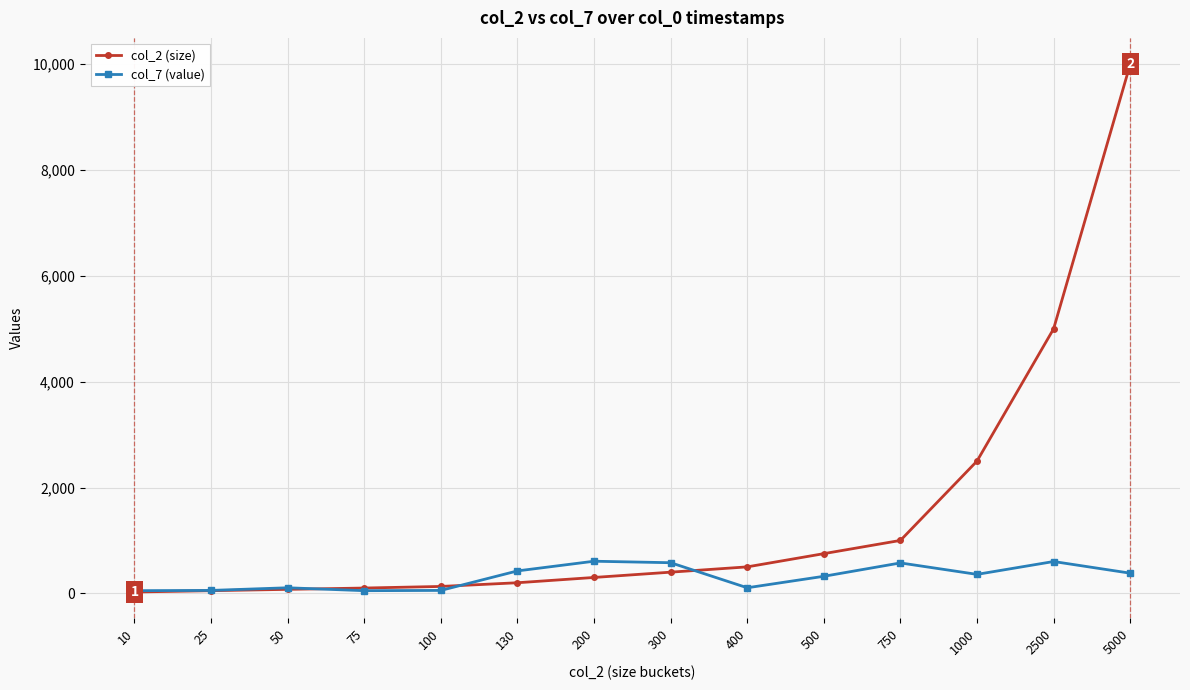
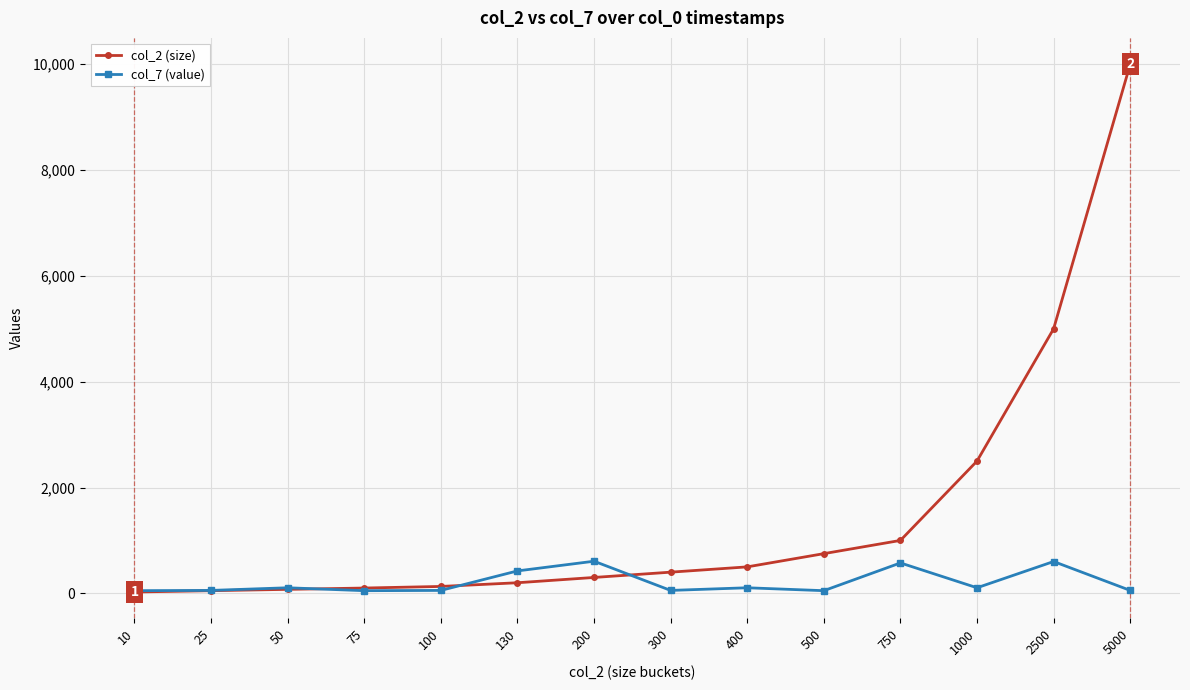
col_7 (value), 300: 600 -> 100
col_7 (value), 500: 300 -> 100
col_7 (value), 1000: 400 -> 100
col_7 (value), 5000: 400 -> 100
